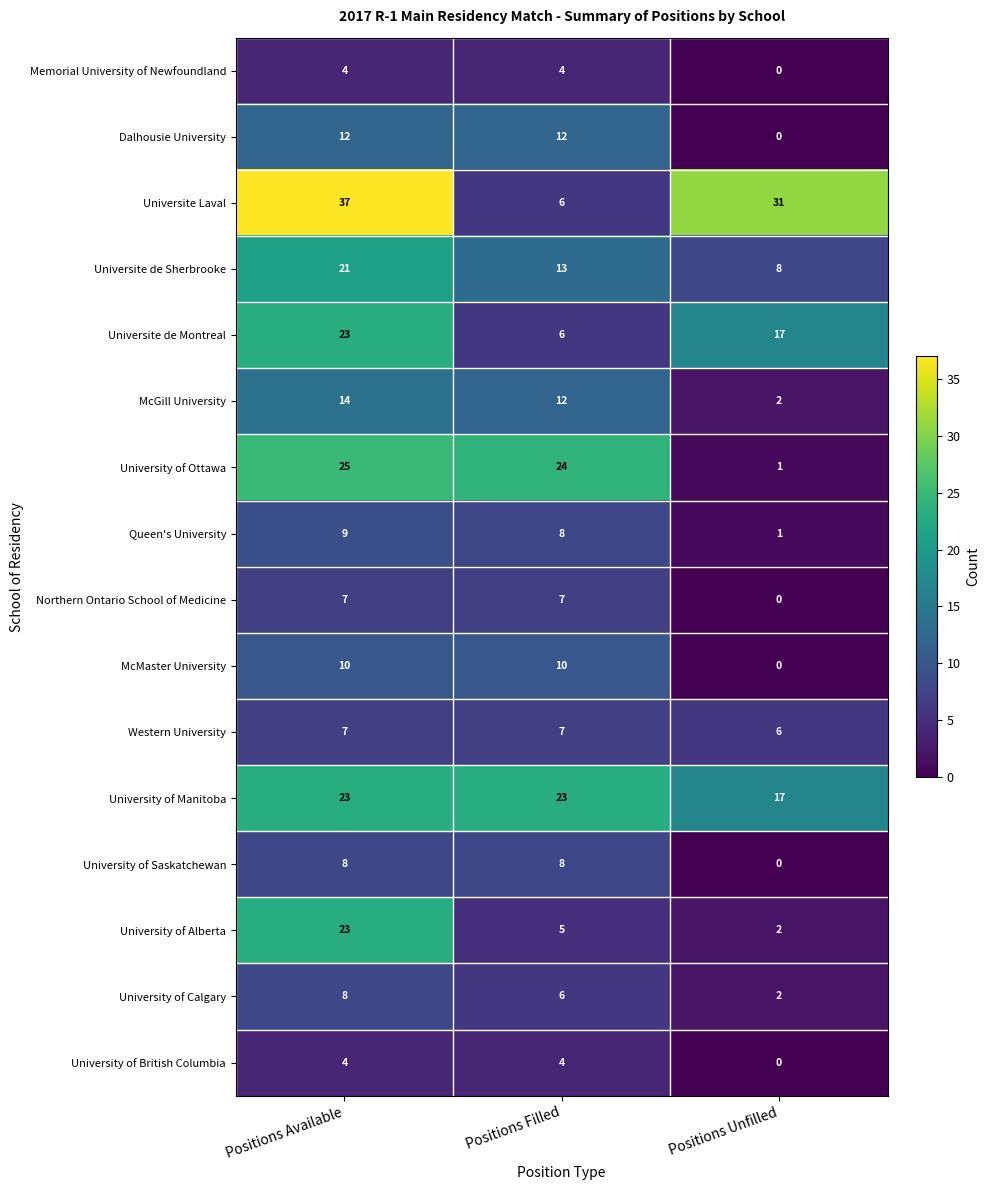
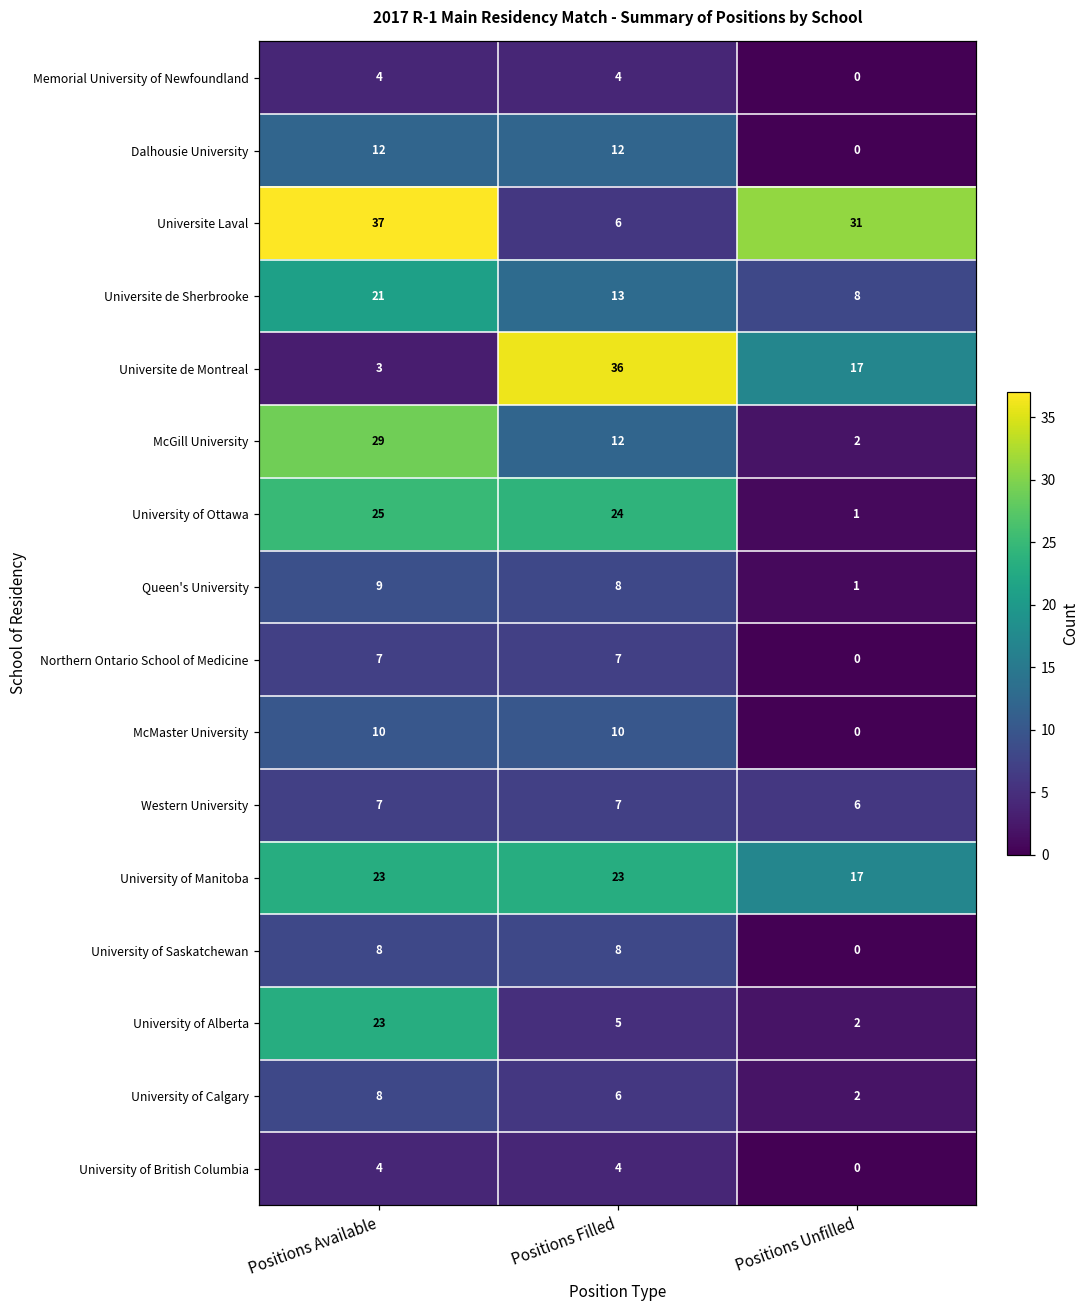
Universite de Montreal, Positions Available: 23 -> 3
Universite de Montreal, Positions Filled: 6 -> 36
McGill University, Positions Available: 14 -> 29
